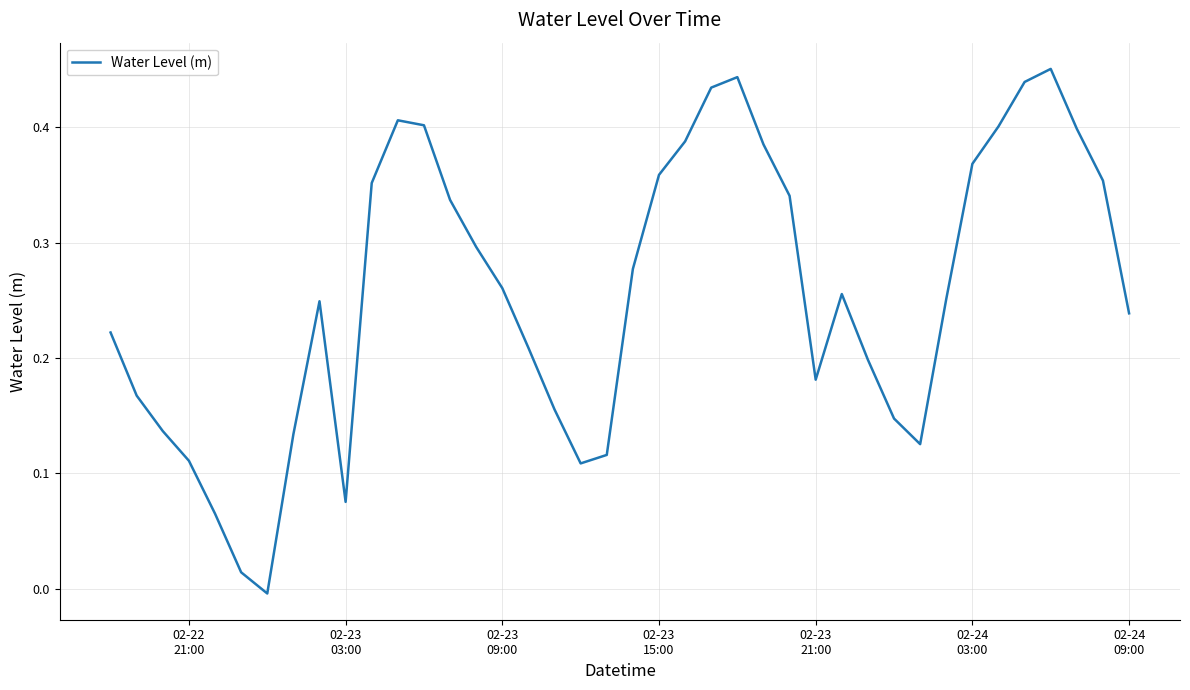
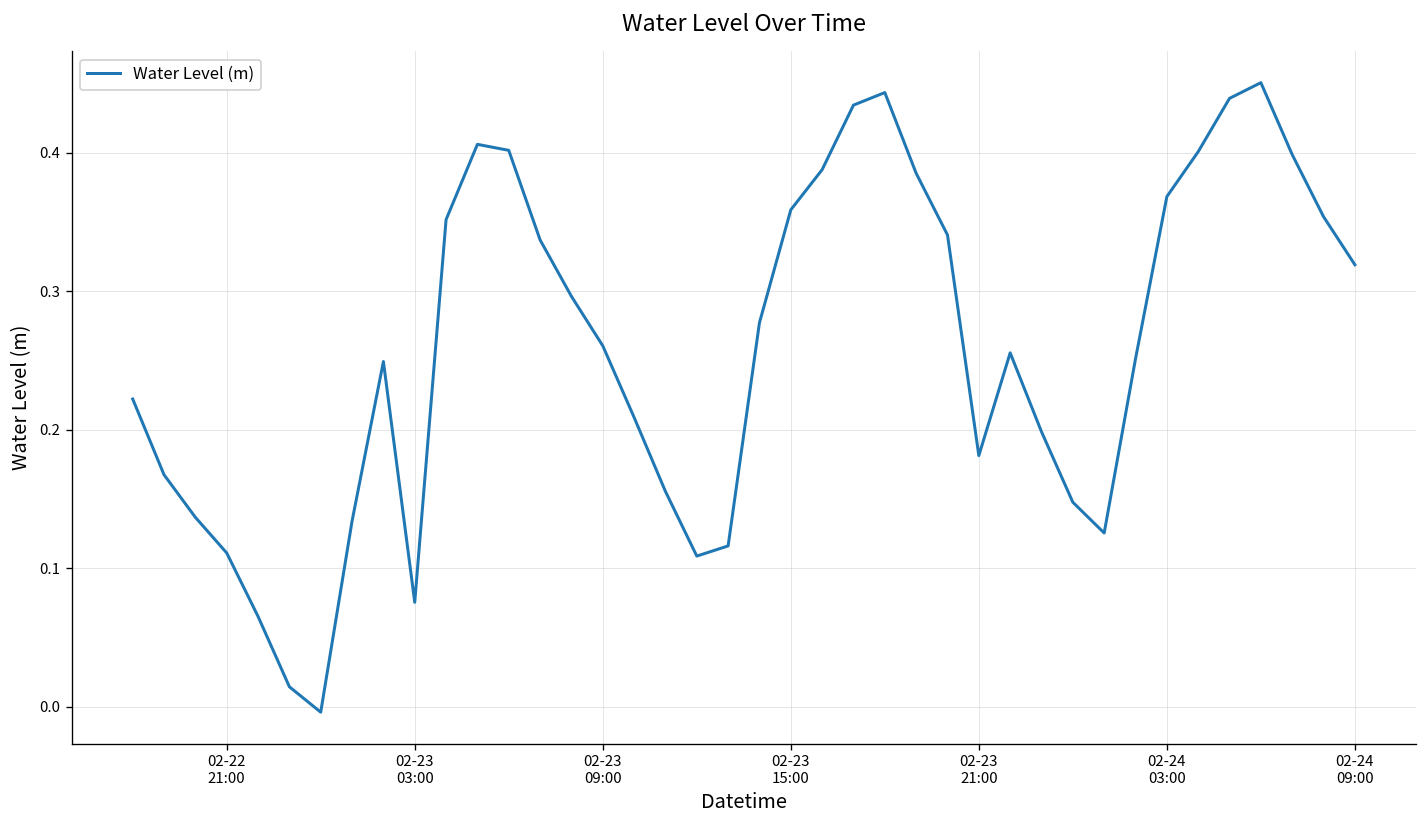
02-24 09:00: 0.239 -> 0.319
